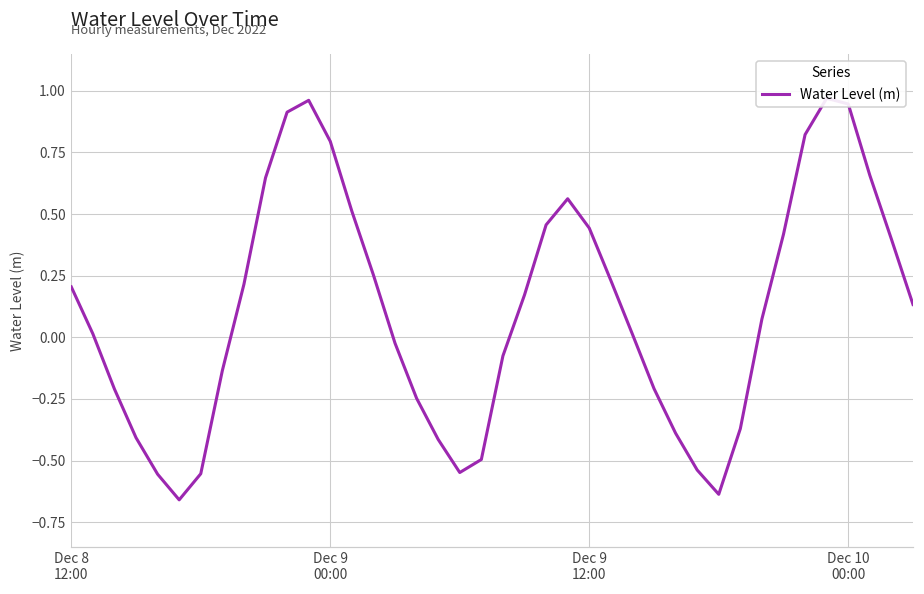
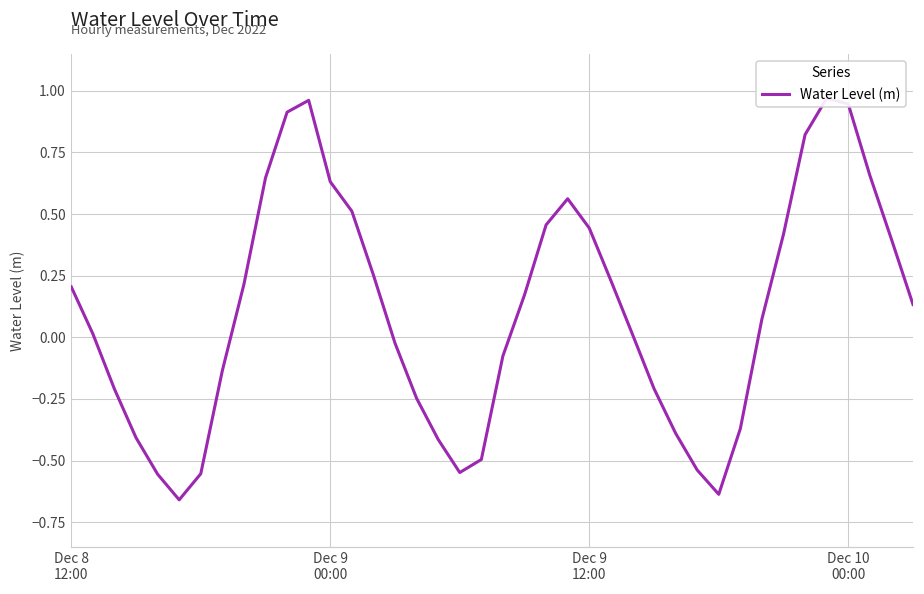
Dec 9 00:00: 0.80 -> 0.63
